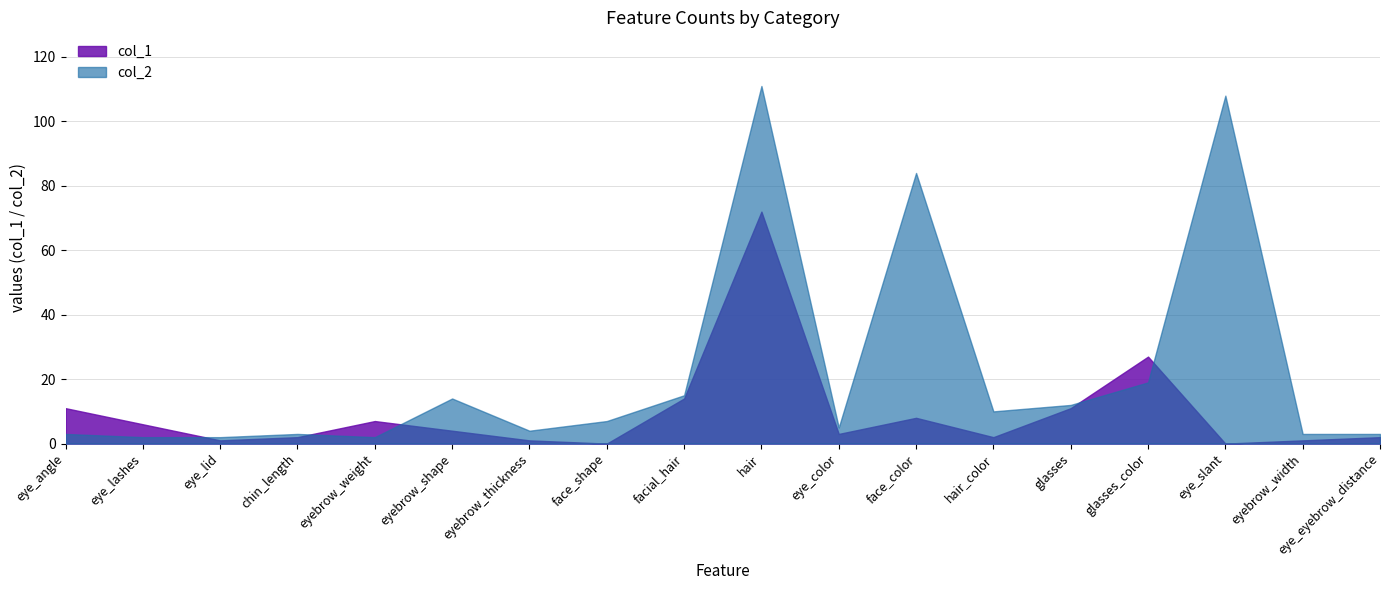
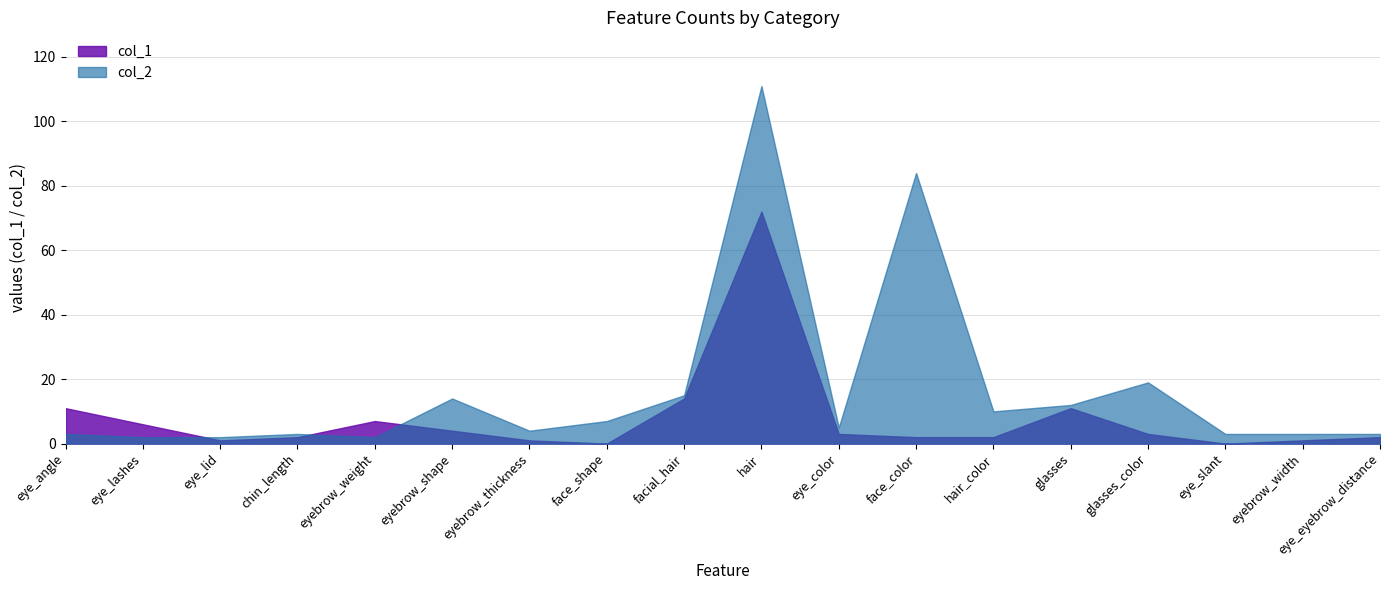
col_1, face_color: 8 -> 2
col_1, glasses_color: 27 -> 3
col_2, eye_slant: 108 -> 3
